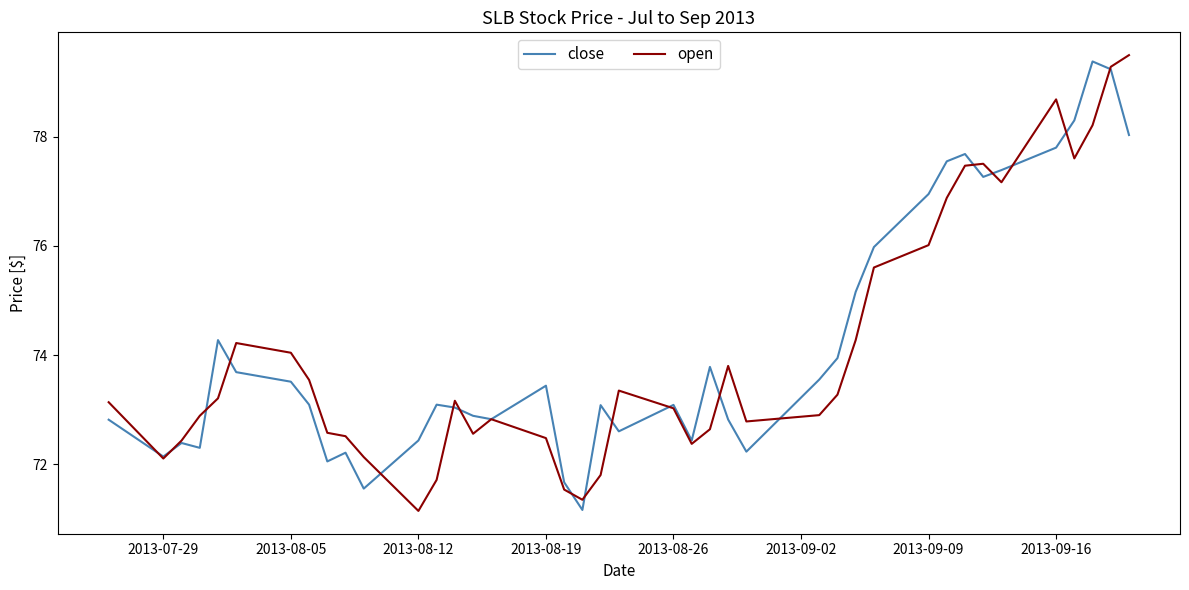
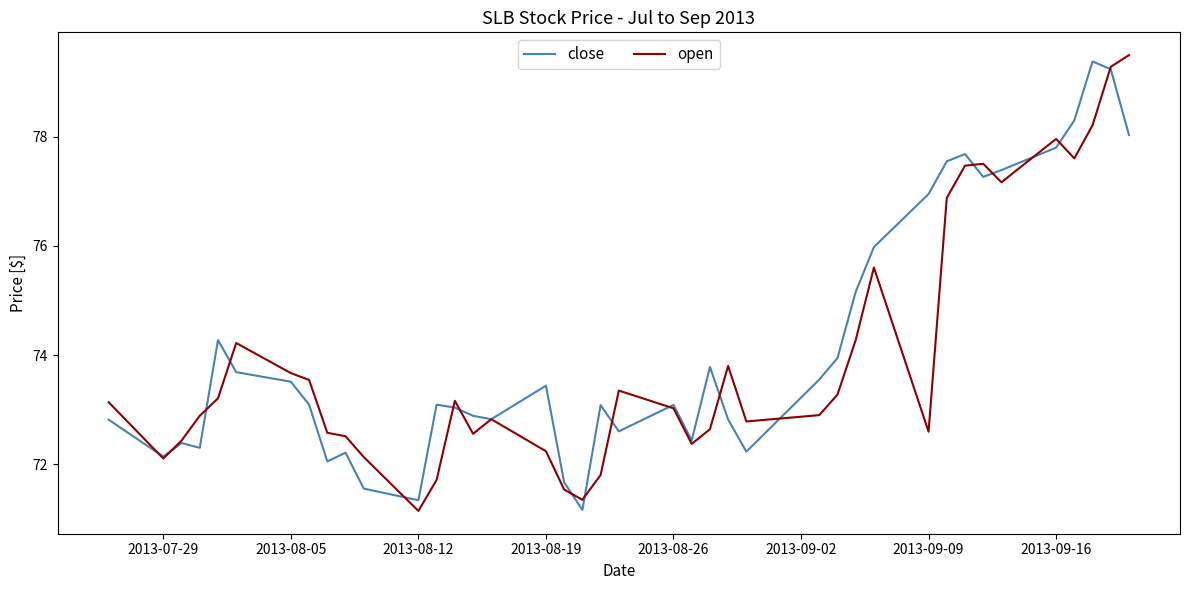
open, 2013-08-05: 74.0 -> 73.7
close, 2013-08-12: 72.4 -> 71.3
open, 2013-08-19: 72.5 -> 72.2
open, 2013-09-09: 76.0 -> 72.6
open, 2013-09-16: 78.7 -> 78.0
